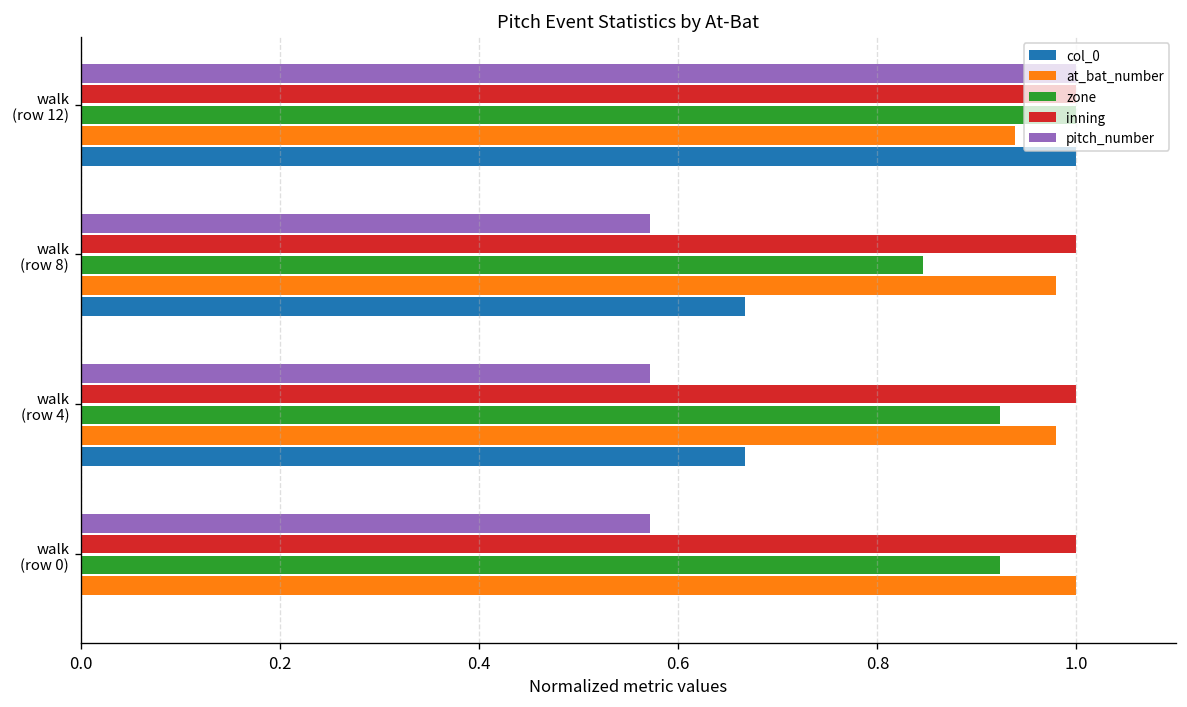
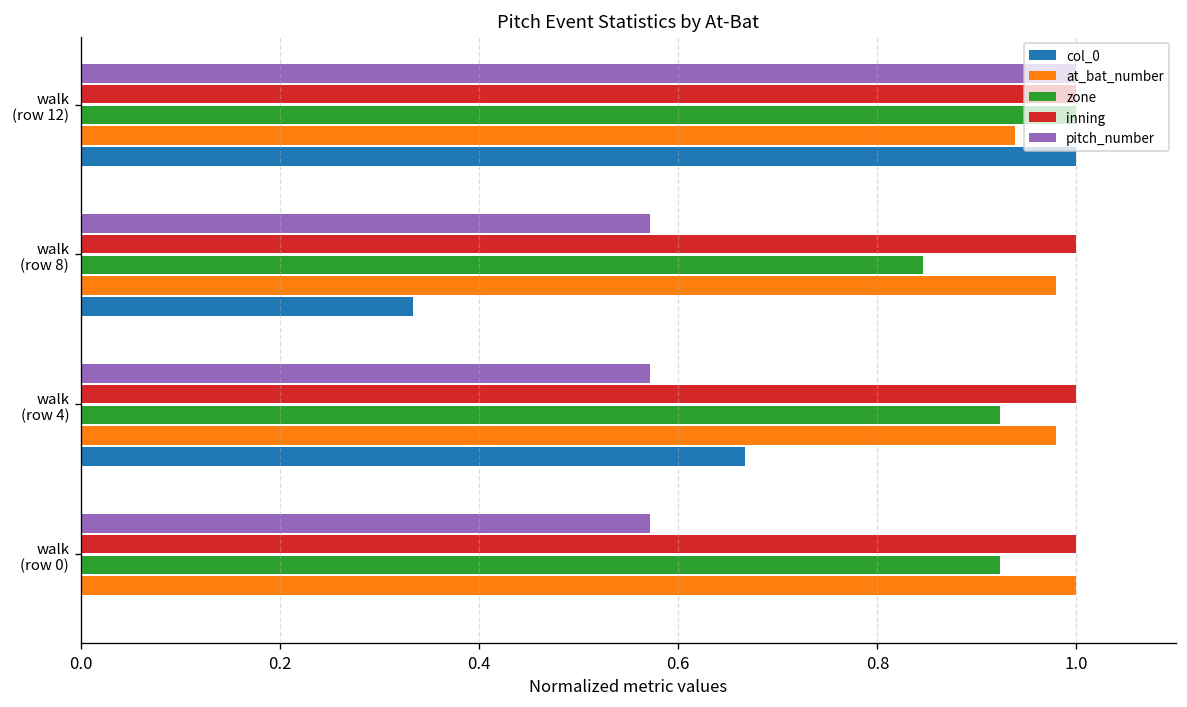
col_0, walk (row 8): 0.67 -> 0.33
